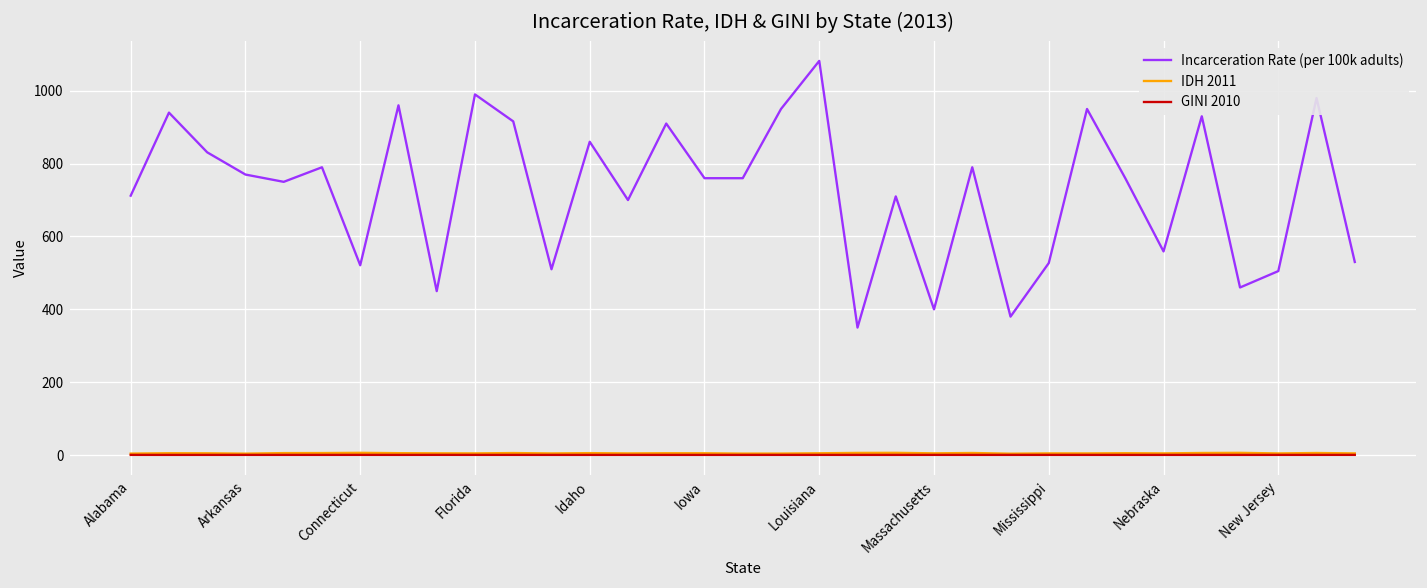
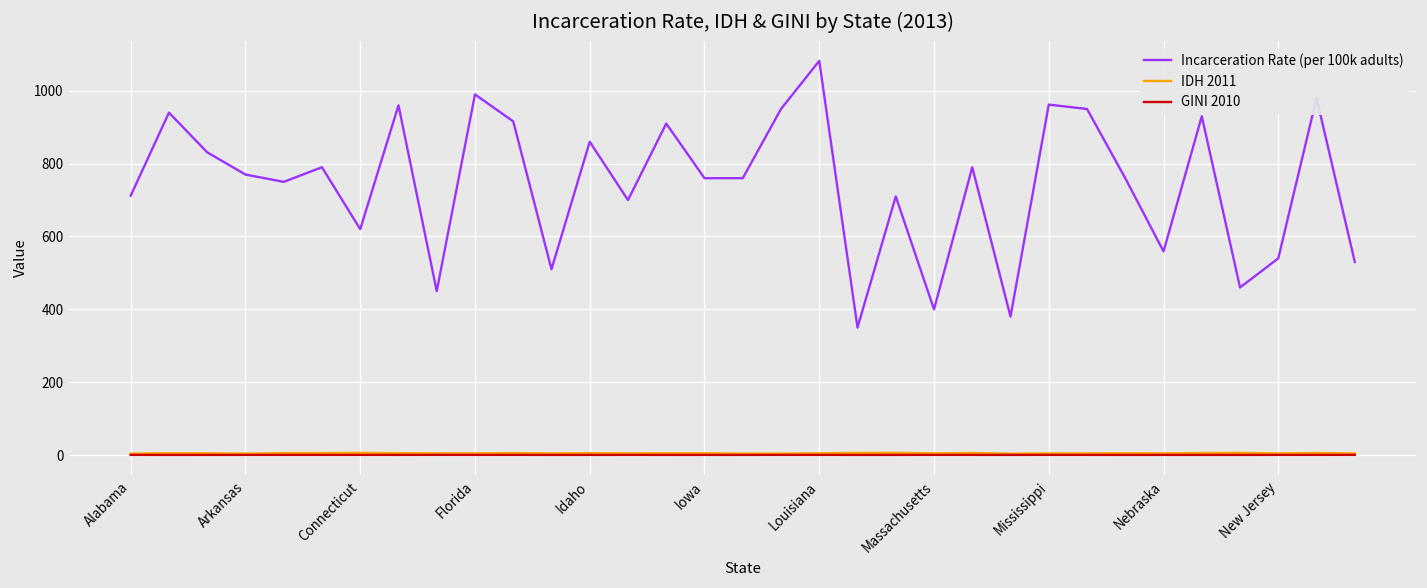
Incarceration Rate (per 100k adults), Connecticut: 520 -> 620
Incarceration Rate (per 100k adults), Mississippi: 530 -> 960
Incarceration Rate (per 100k adults), New Jersey: 510 -> 540
